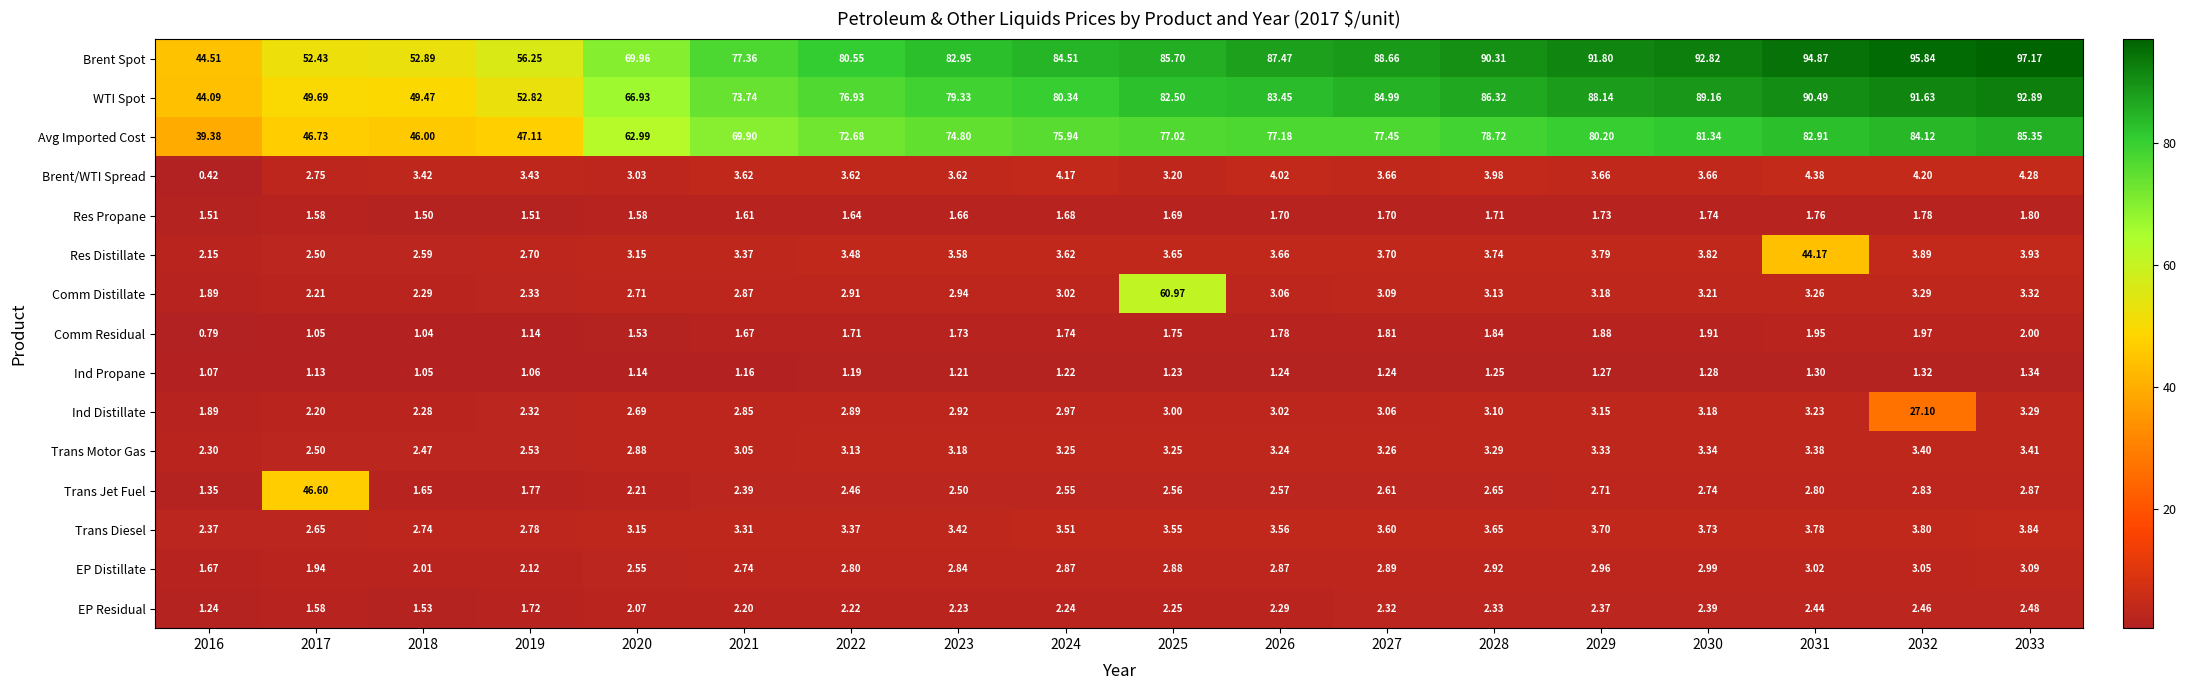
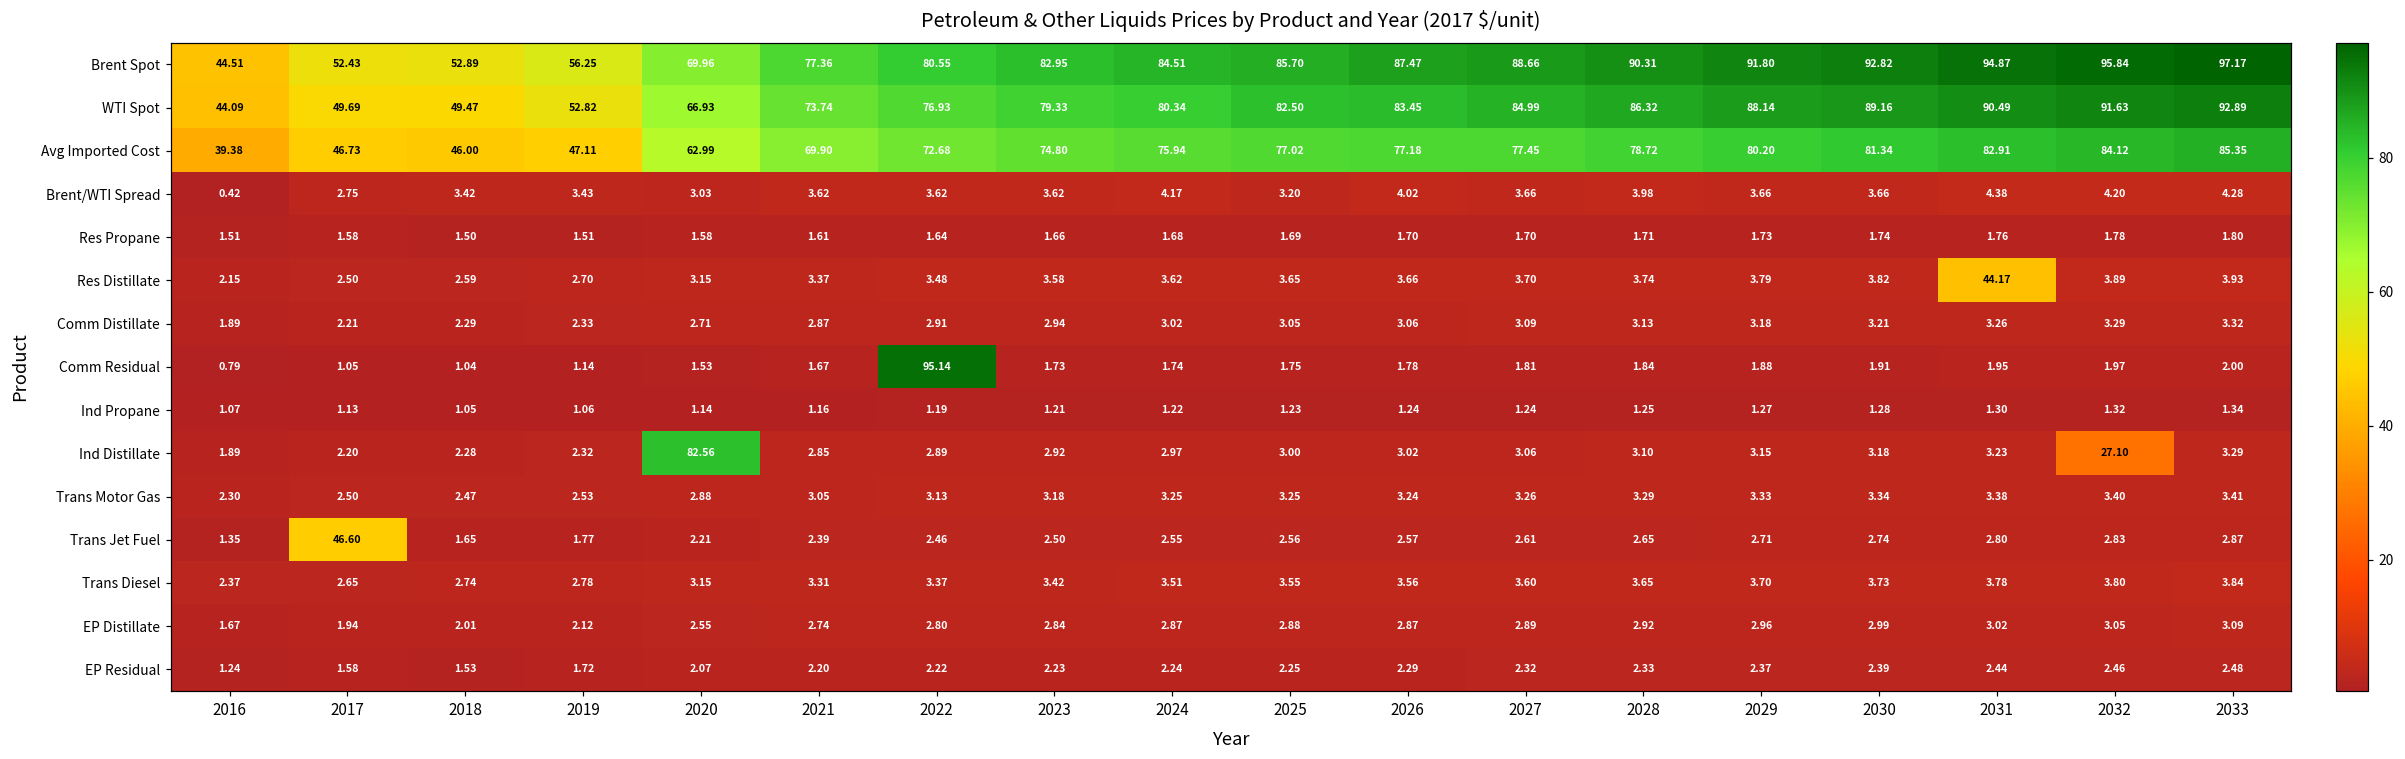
Comm Distillate, 2025: 60.97 -> 3.05
Comm Residual, 2022: 1.71 -> 95.14
Ind Distillate, 2020: 2.69 -> 82.56
